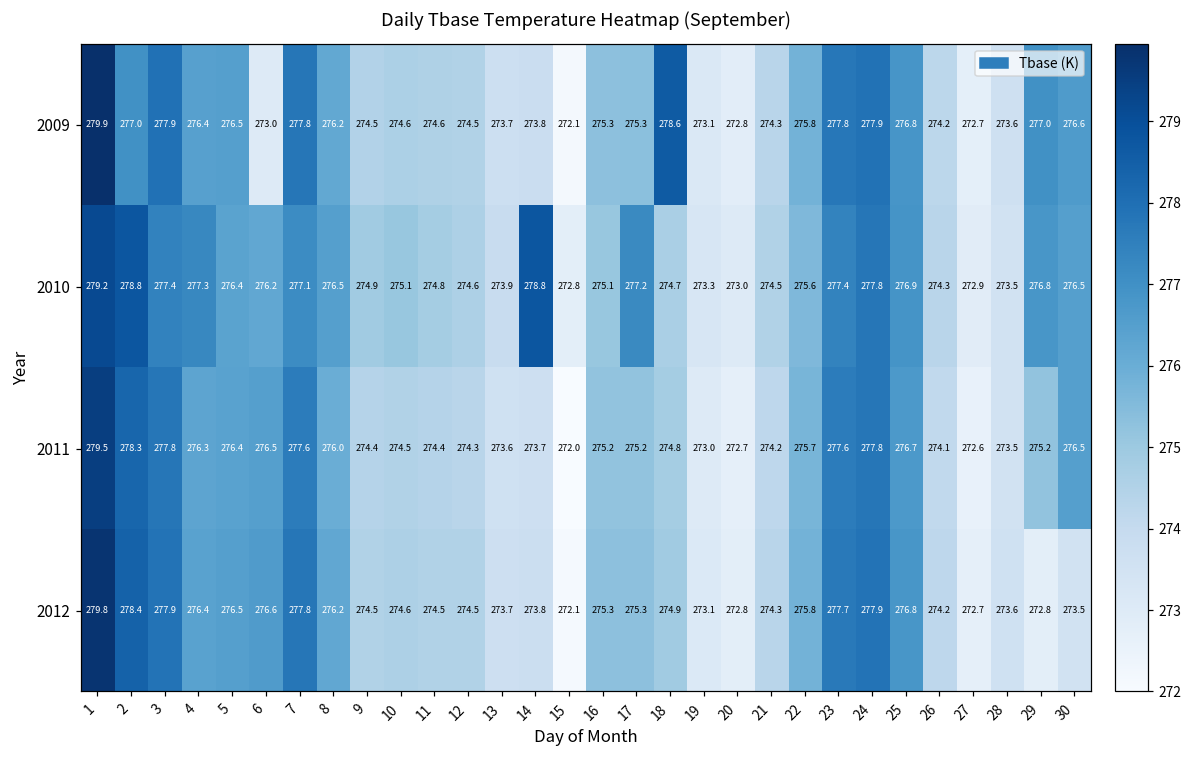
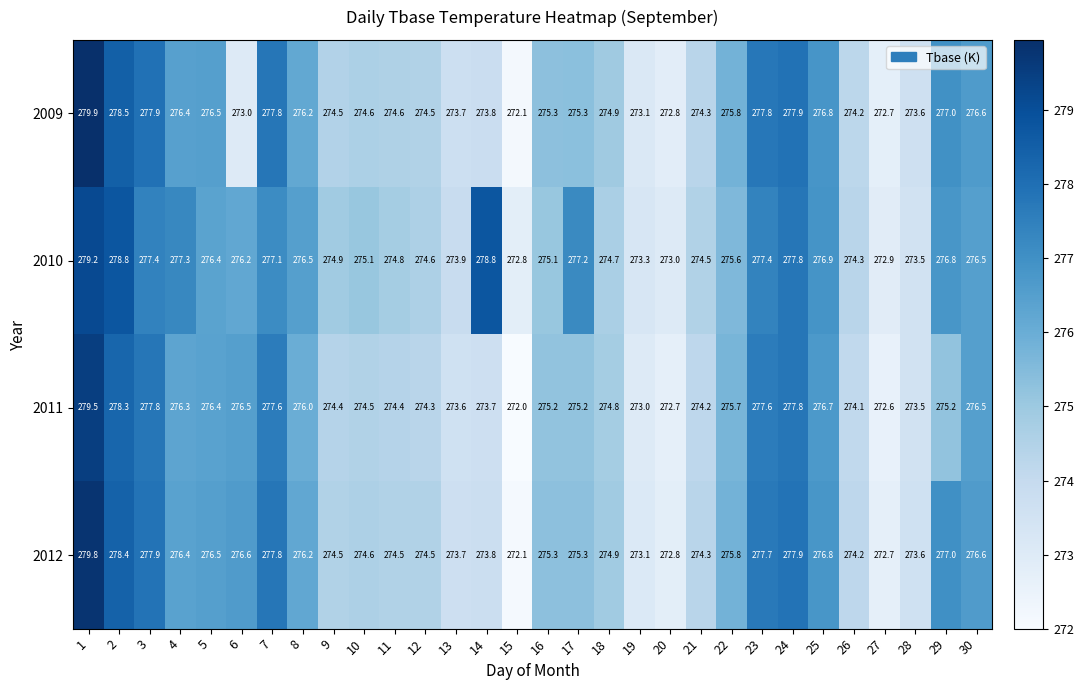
2009, 2: 277.0 -> 278.5
2009, 18: 278.6 -> 274.9
2012, 29: 272.8 -> 277.0
2012, 30: 273.5 -> 276.6
